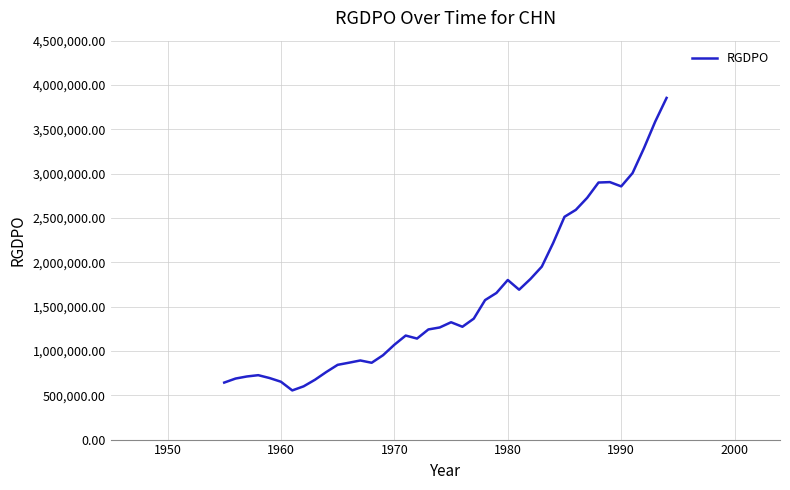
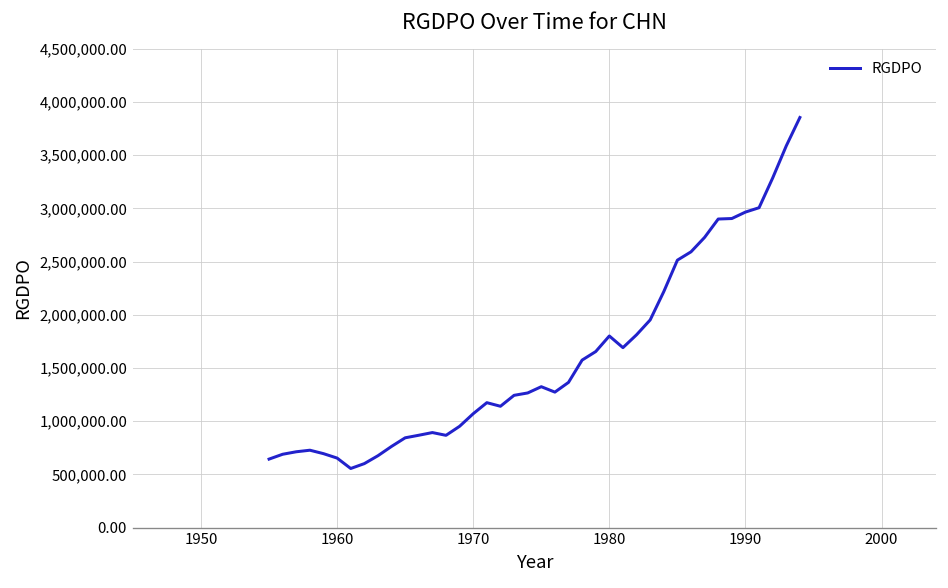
1990: 2,900,000 -> 3,000,000
